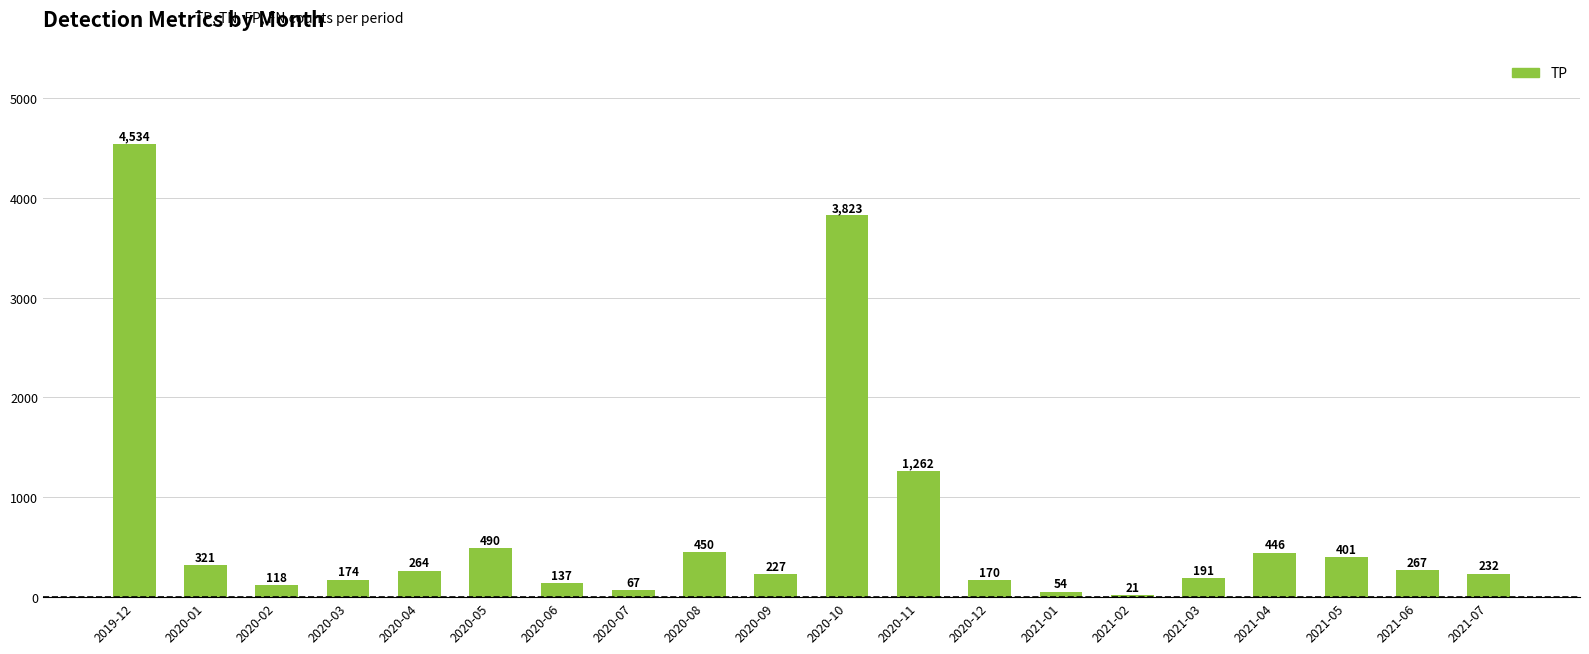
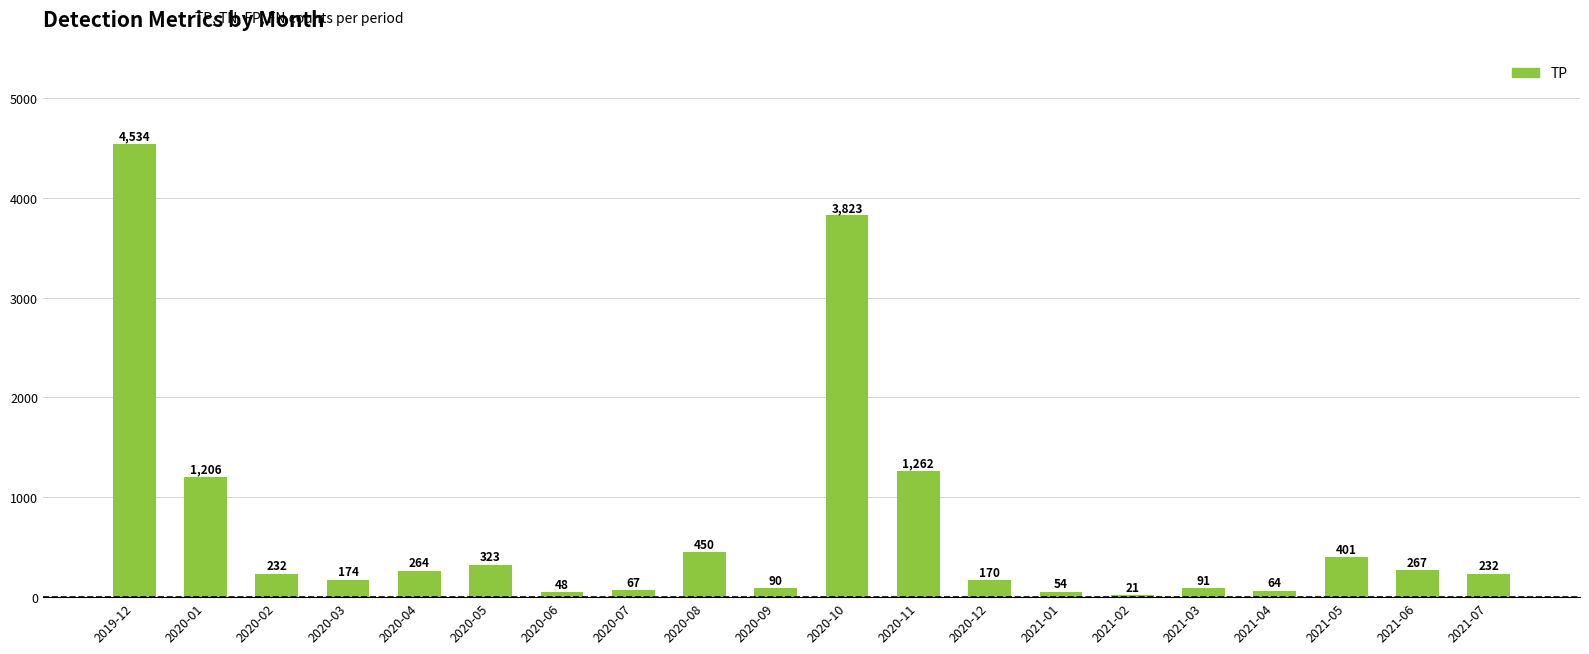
2020-01: 321 -> 1,206
2020-02: 118 -> 232
2020-05: 490 -> 323
2020-06: 137 -> 48
2020-09: 227 -> 90
2021-03: 191 -> 91
2021-04: 446 -> 64
